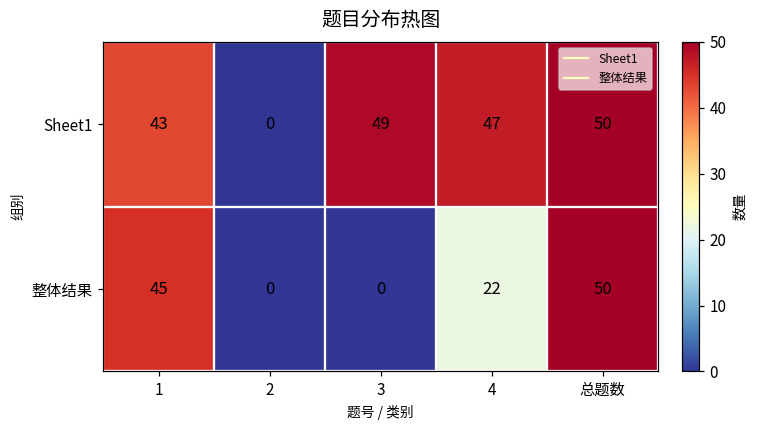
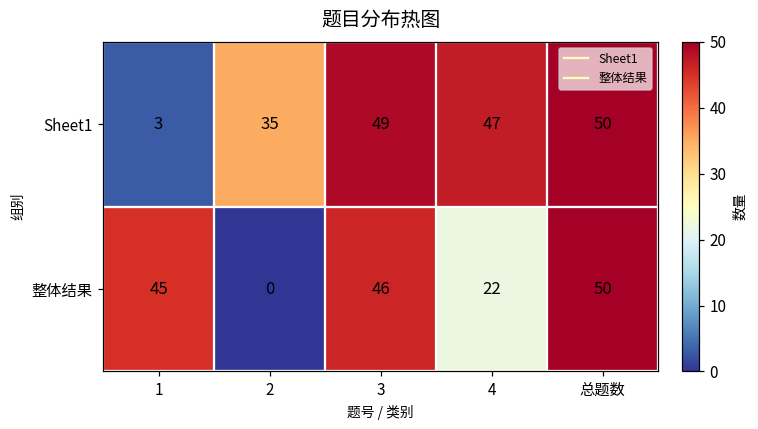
Sheet1, 1: 43 -> 3
Sheet1, 2: 0 -> 35
整体结果, 3: 0 -> 46
